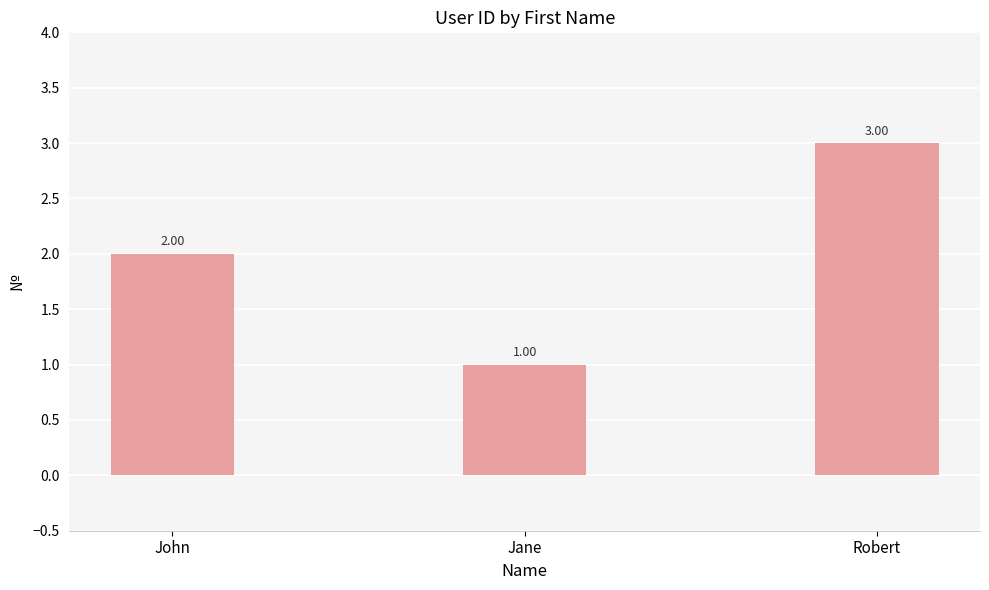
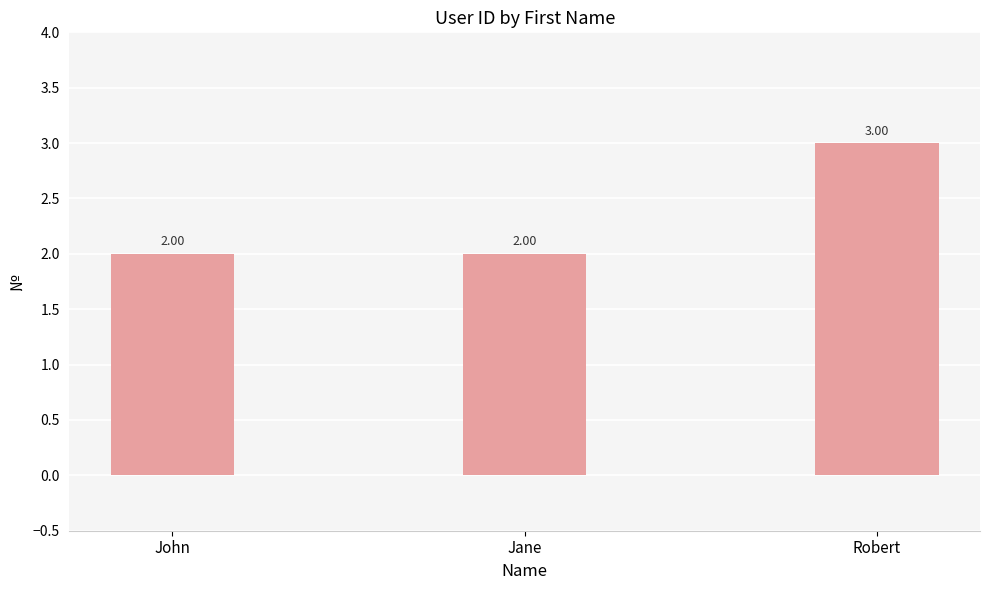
Jane: 1.00 -> 2.00
